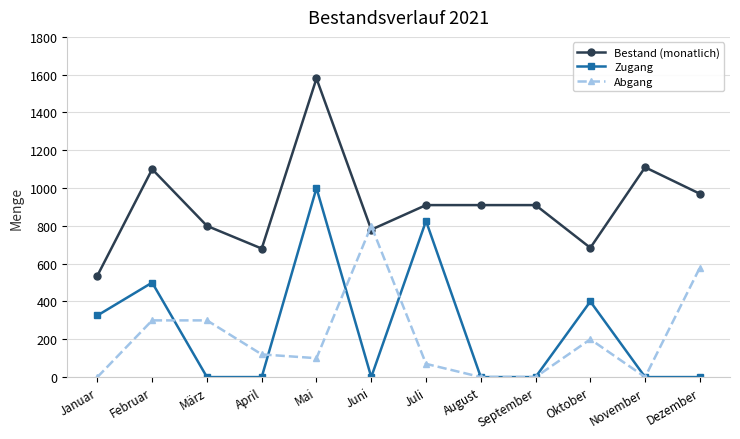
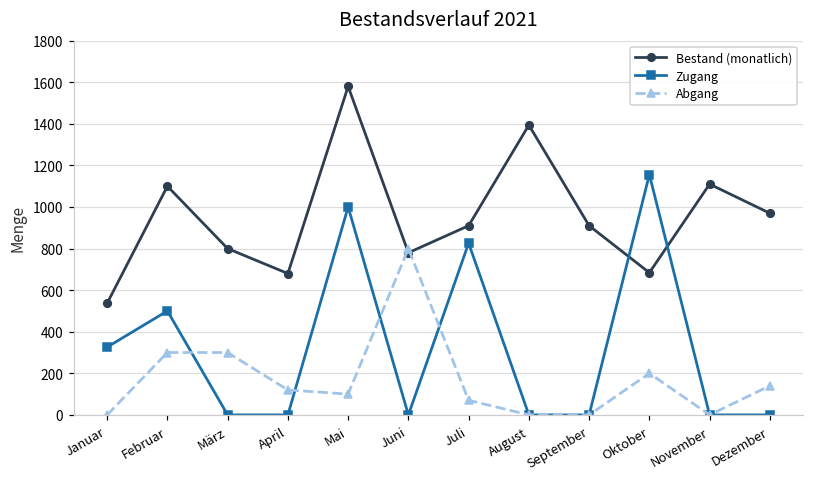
Bestand (monatlich), August: 910 -> 1390
Zugang, Oktober: 400 -> 1160
Abgang, Dezember: 580 -> 140
